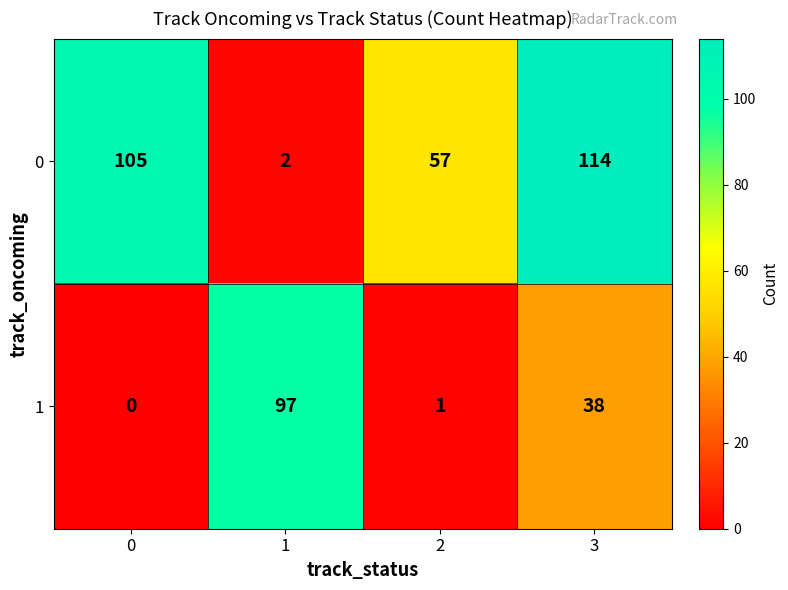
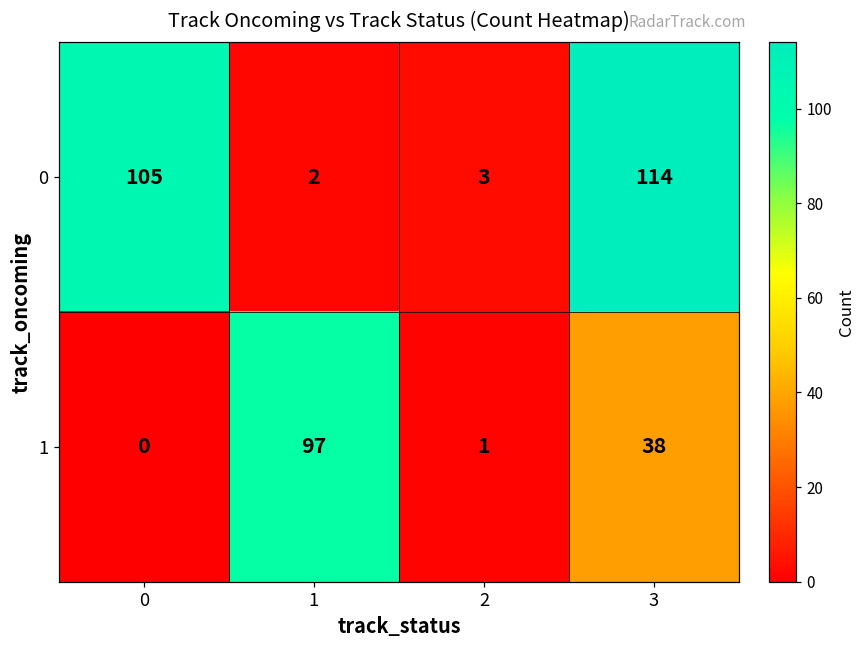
0, 2: 57 -> 3
